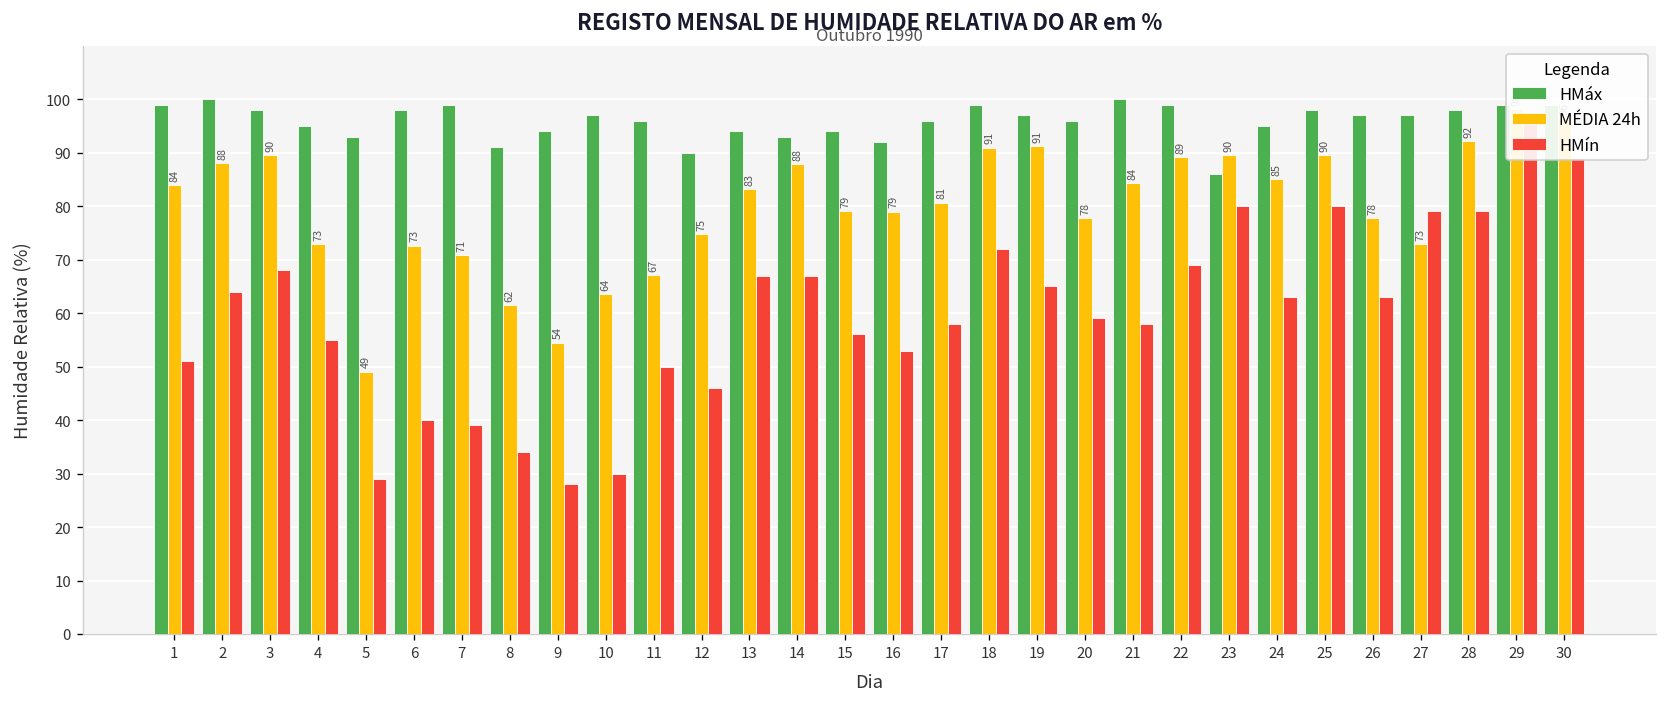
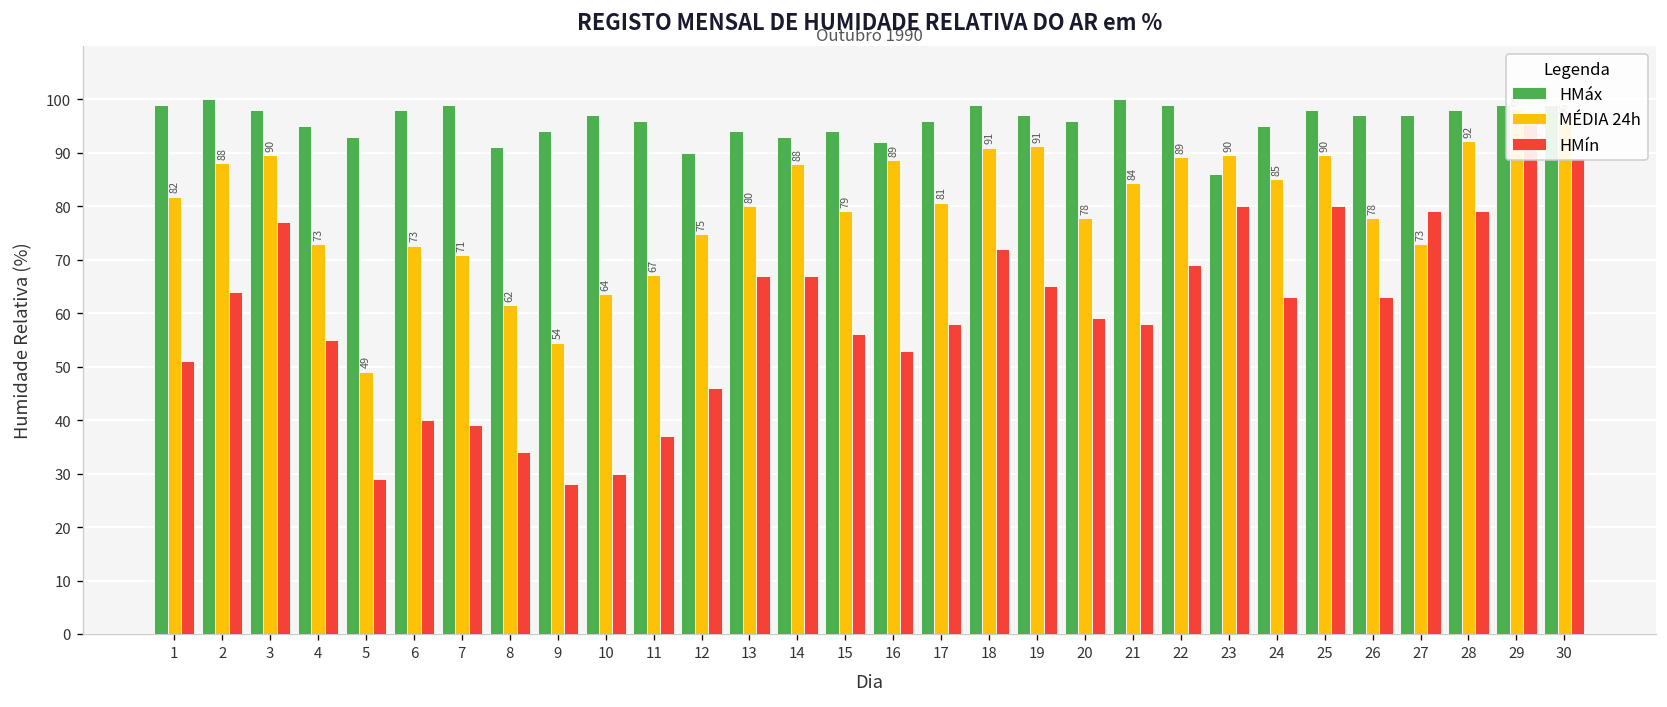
MÉDIA 24h, 1: 84 -> 82
HMín, 3: 68 -> 77
HMín, 11: 50 -> 37
MÉDIA 24h, 13: 83 -> 80
MÉDIA 24h, 16: 79 -> 89
